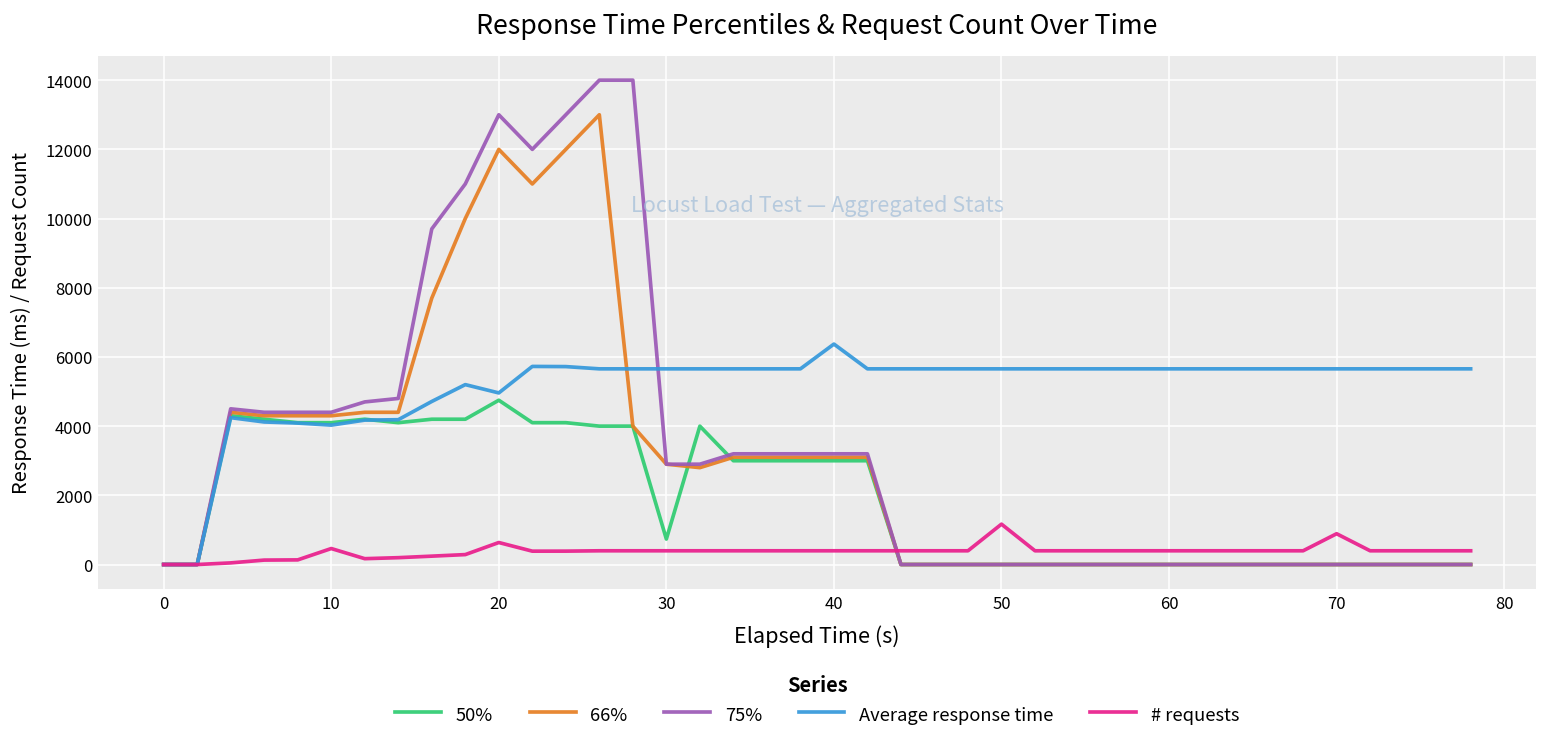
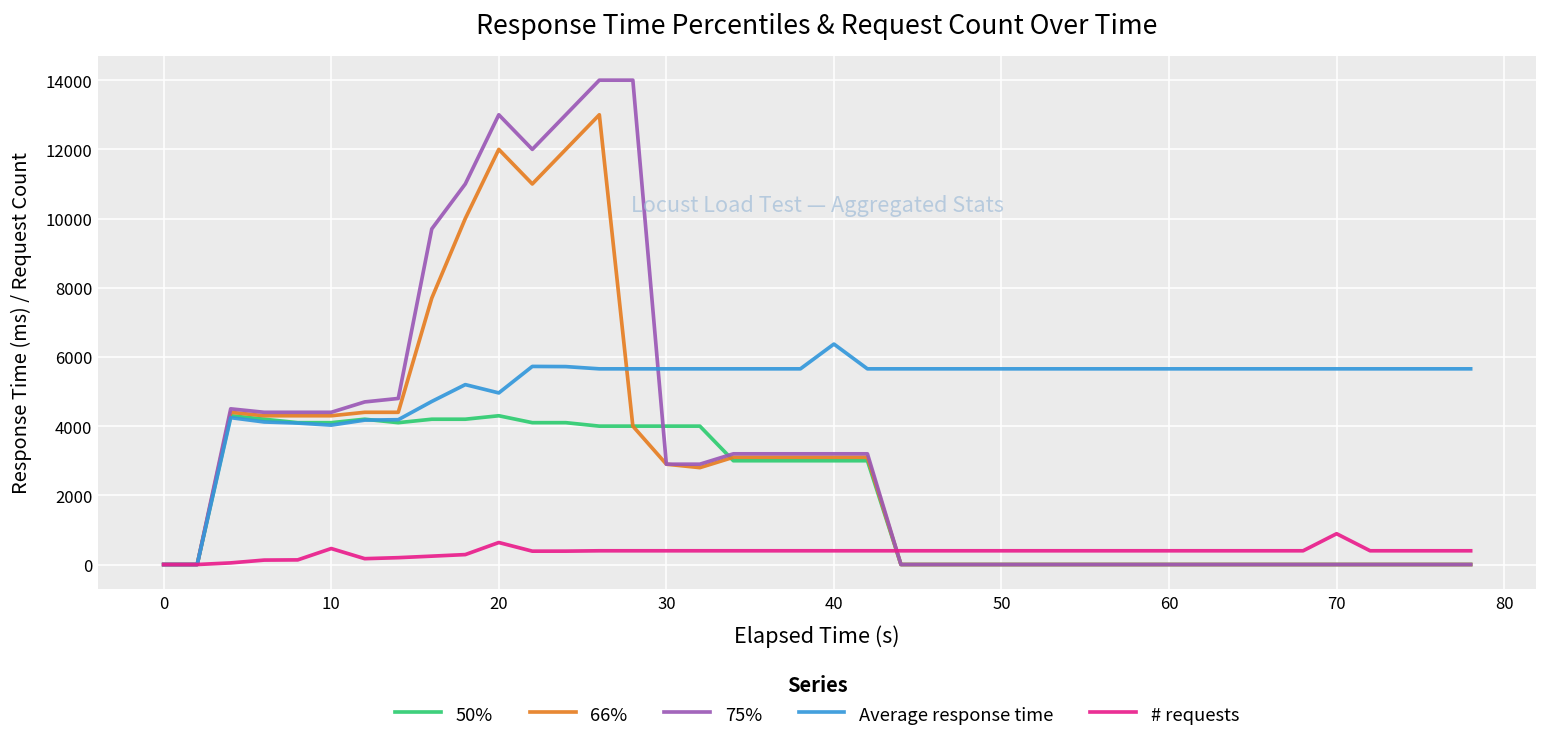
50%, 20: 4700 -> 4300
50%, 30: 700 -> 4000
# requests, 50: 1200 -> 400
